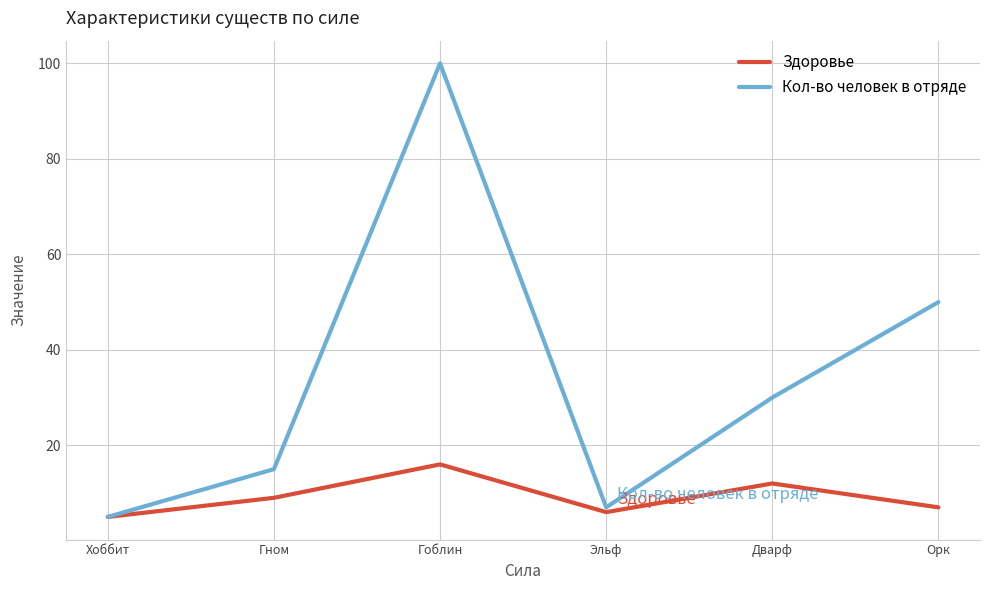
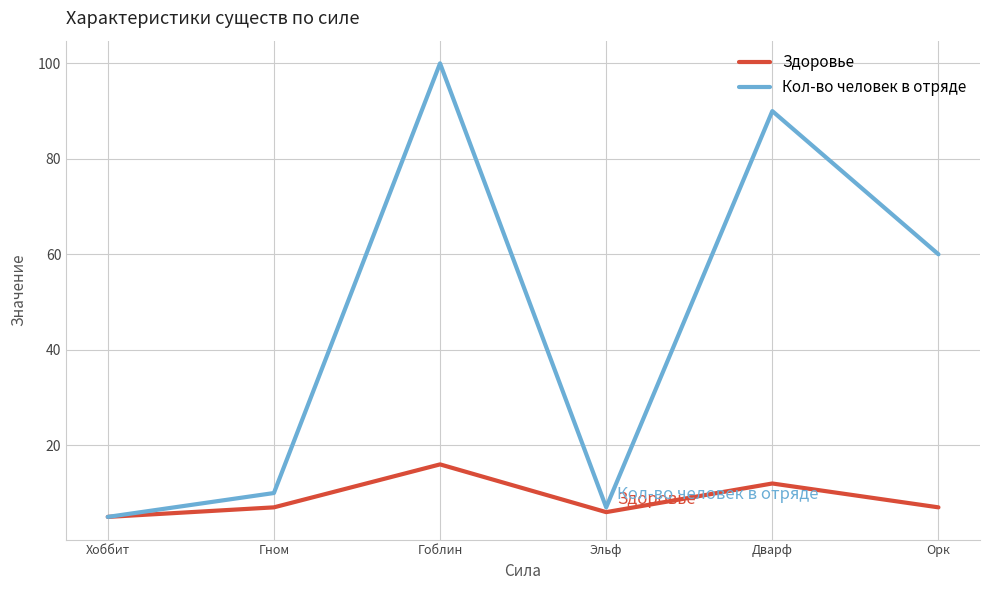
Здоровье, Гном: 9 -> 7
Кол-во человек в отряде, Гном: 15 -> 10
Кол-во человек в отряде, Дварф: 30 -> 90
Кол-во человек в отряде, Орк: 50 -> 60
